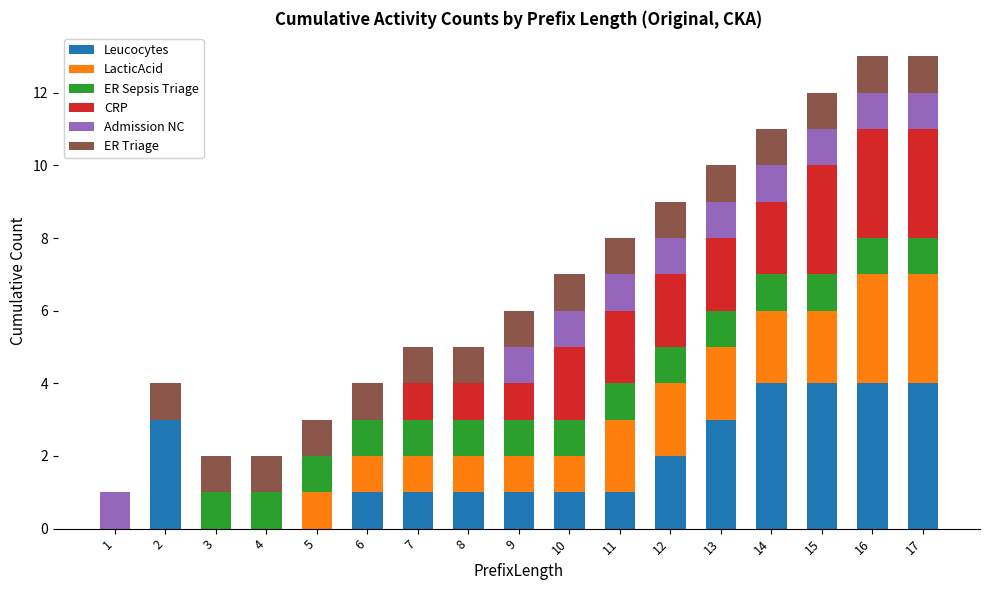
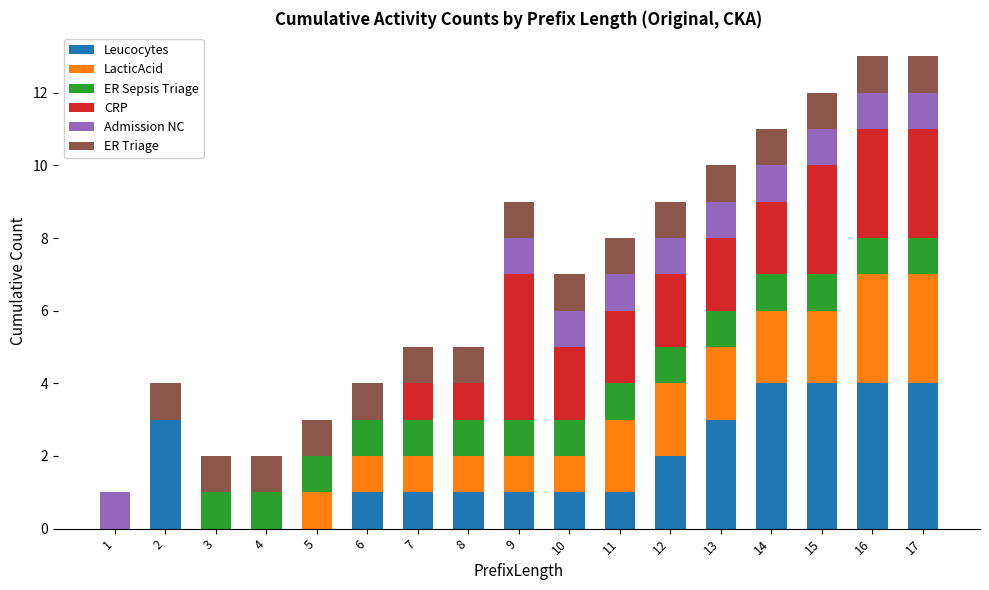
CRP, 9: 1 -> 4
